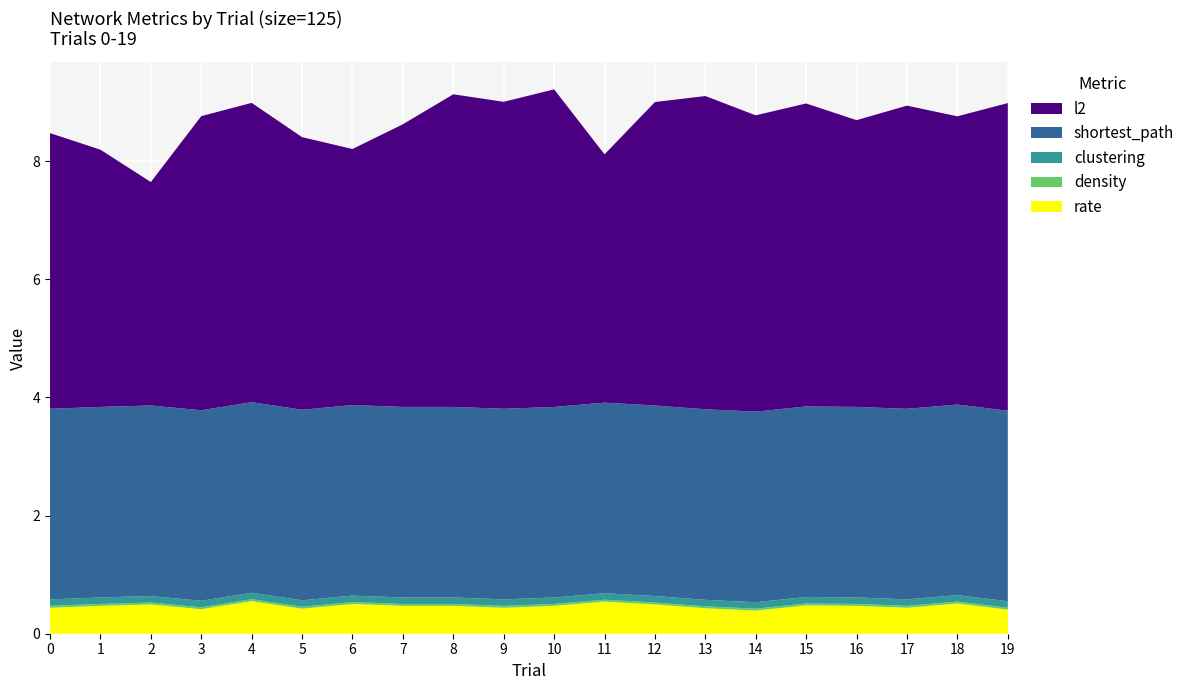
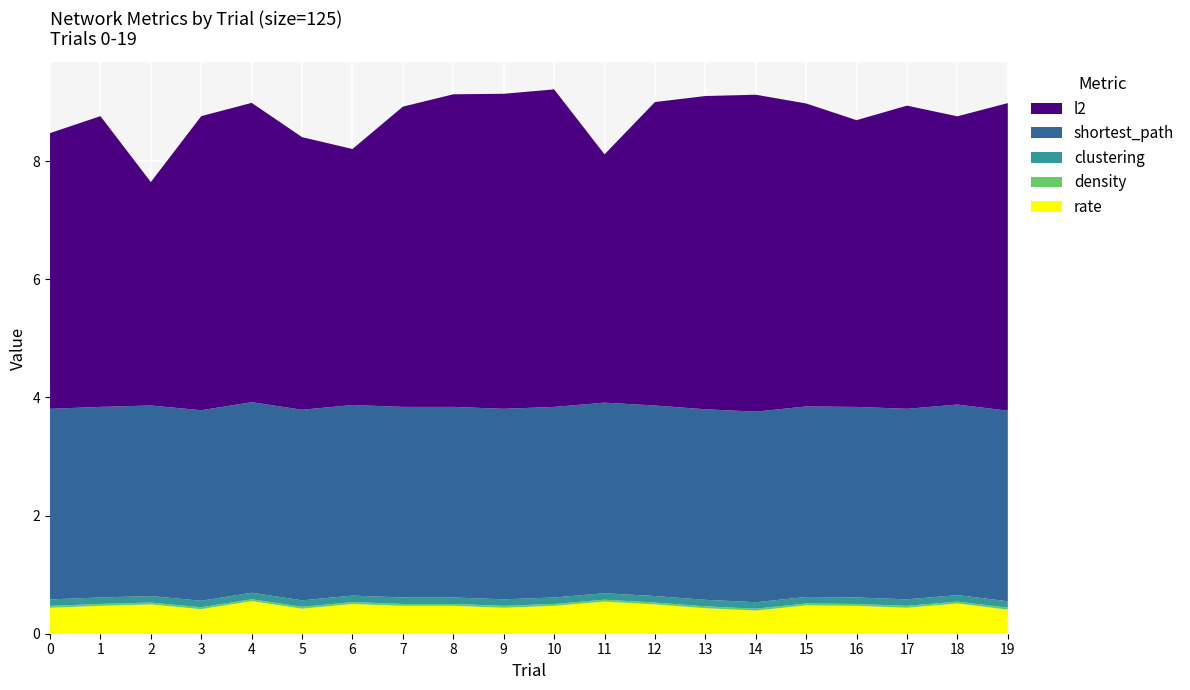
l2, 1: 4.4 -> 4.9
l2, 7: 4.8 -> 5.1
l2, 9: 5.2 -> 5.3
l2, 14: 5.0 -> 5.4
